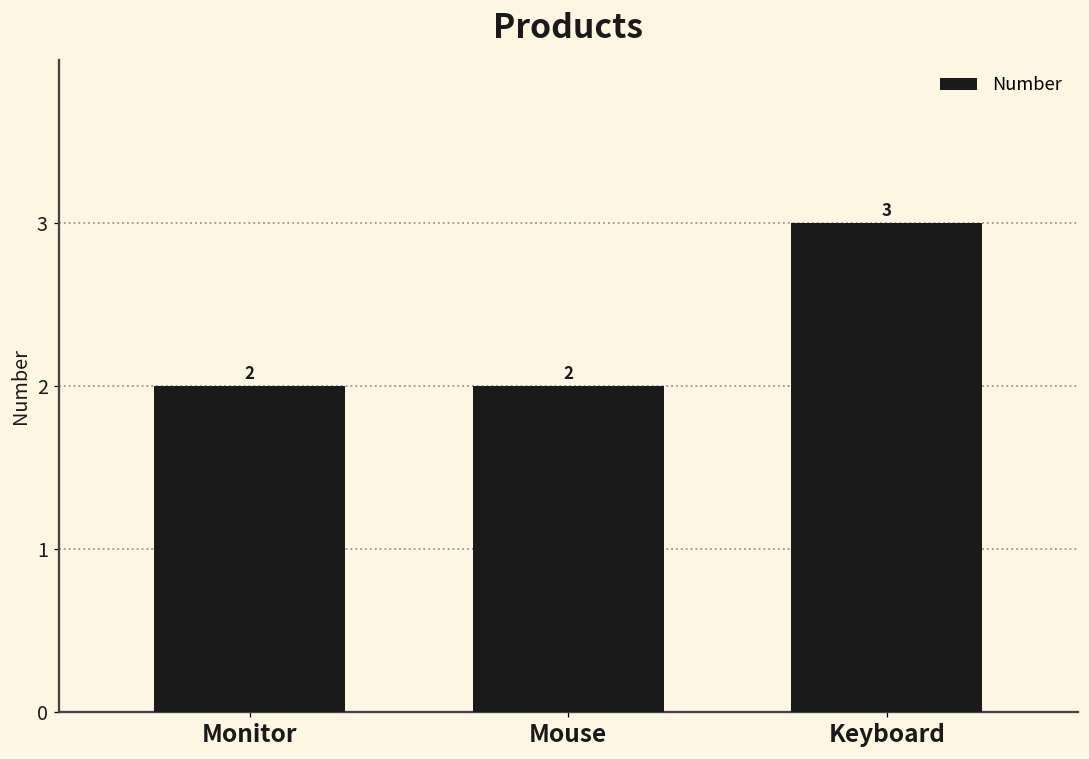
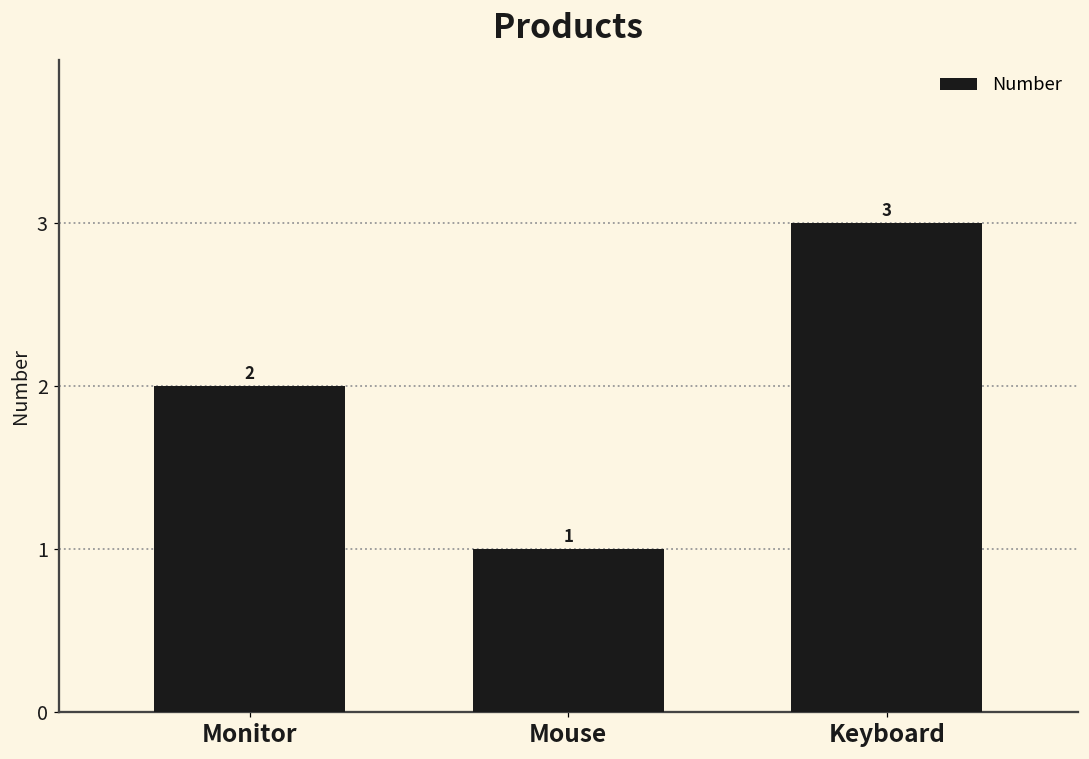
Mouse: 2 -> 1
